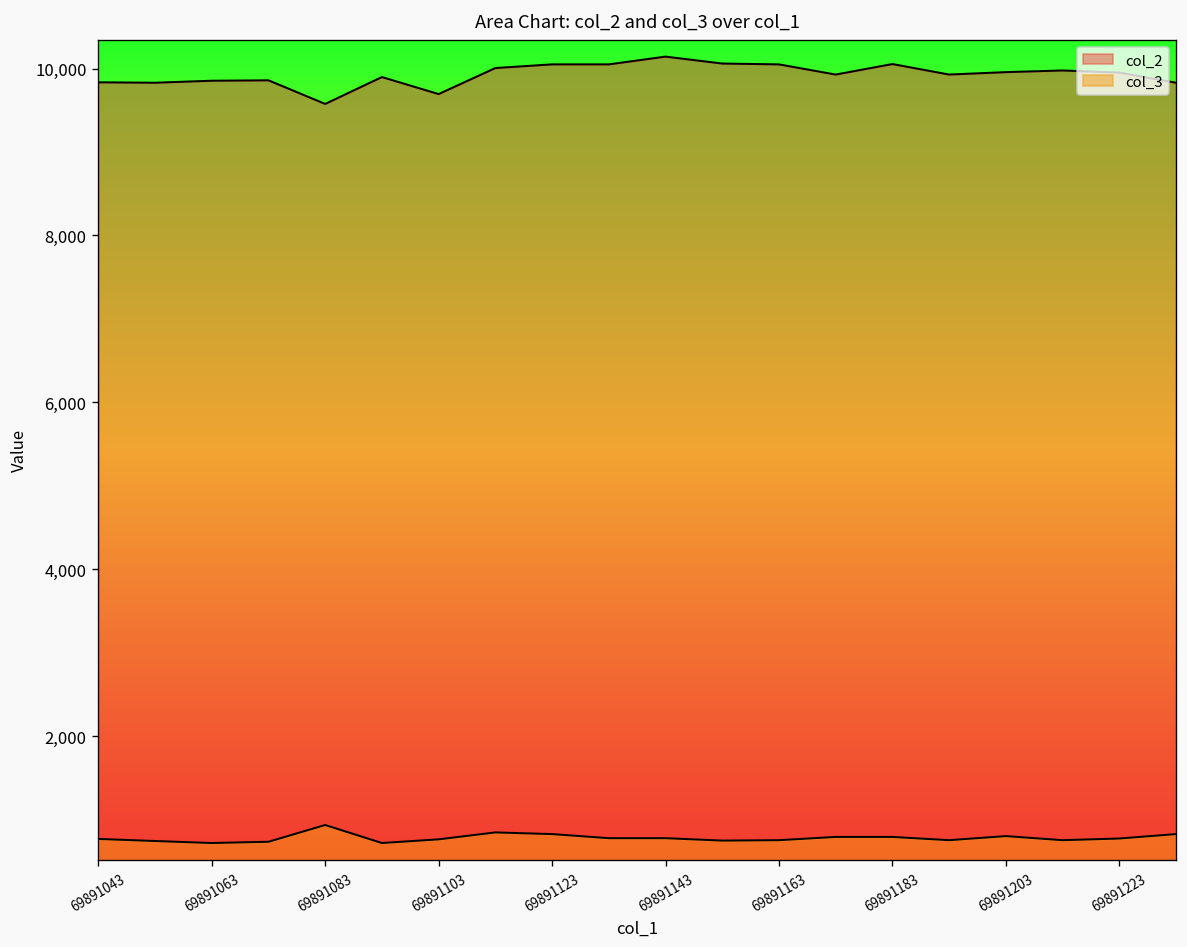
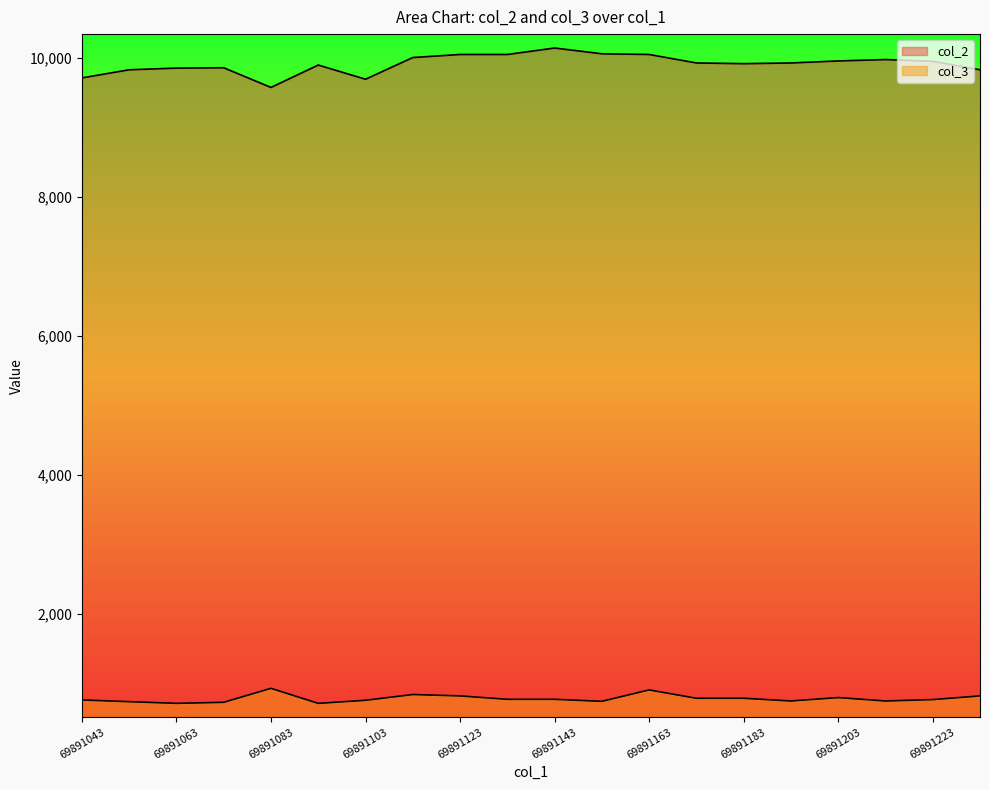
col_2, 69891043: 9,800 -> 9,700
col_3, 69891163: 800 -> 900
col_2, 69891183: 10,100 -> 9,900
